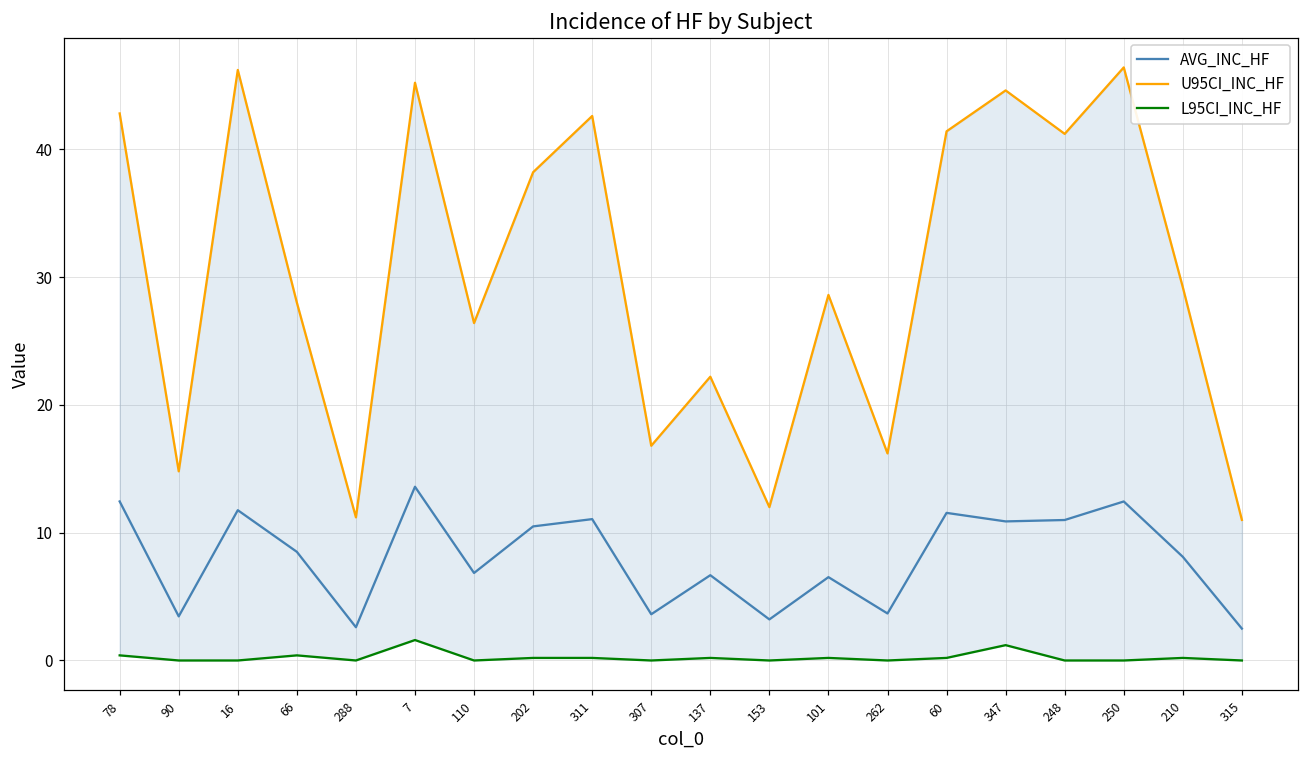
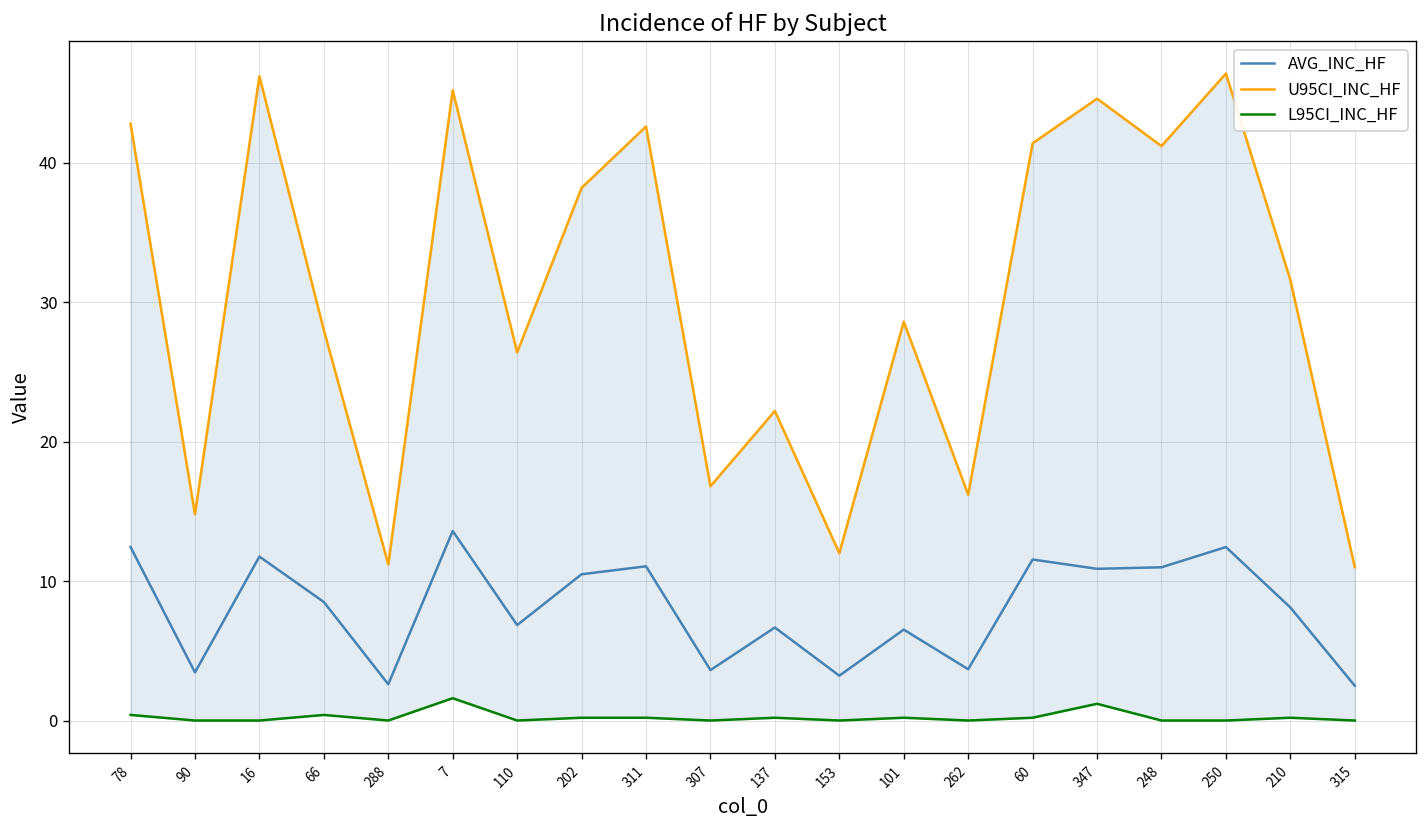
U95CI_INC_HF, 210: 29.2 -> 31.6
